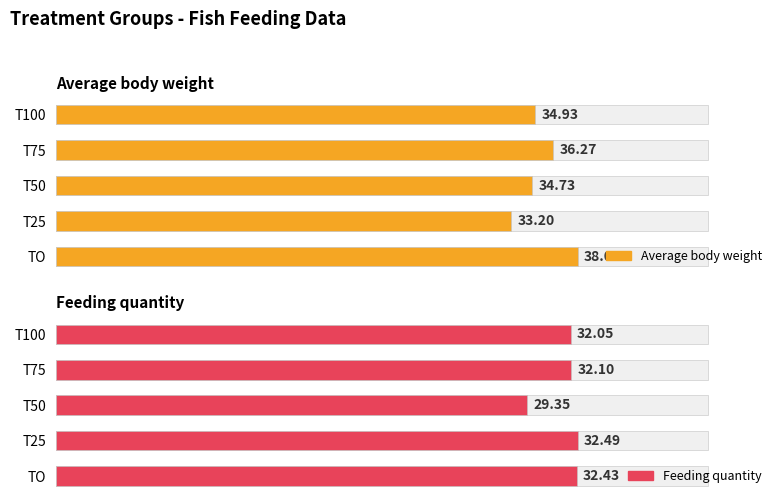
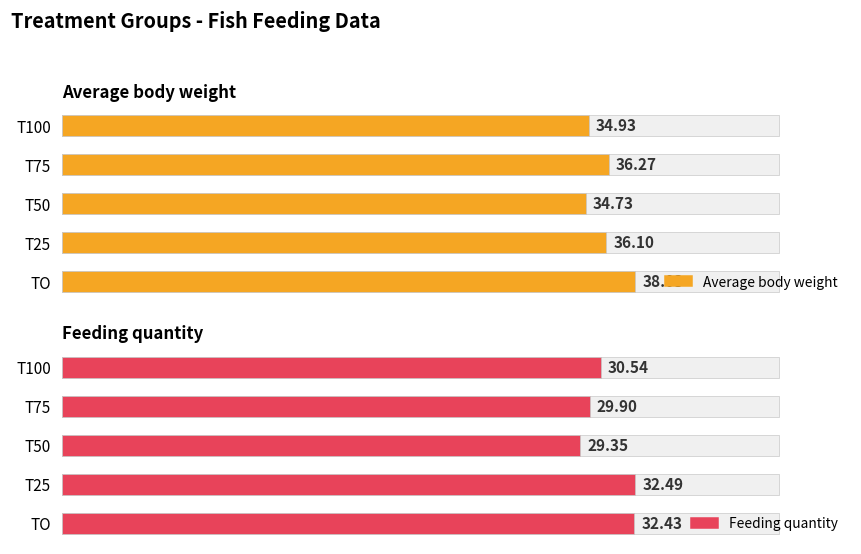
Average body weight, Average body weight, T25: 33.20 -> 36.10
Feeding quantity, Feeding quantity, T100: 32.05 -> 30.54
Feeding quantity, Feeding quantity, T75: 32.10 -> 29.90
